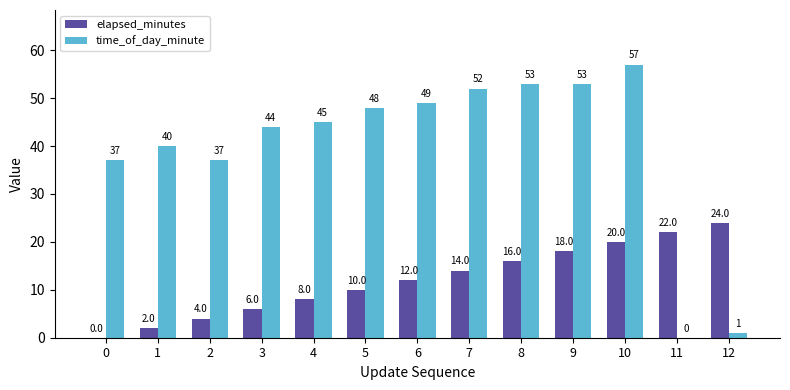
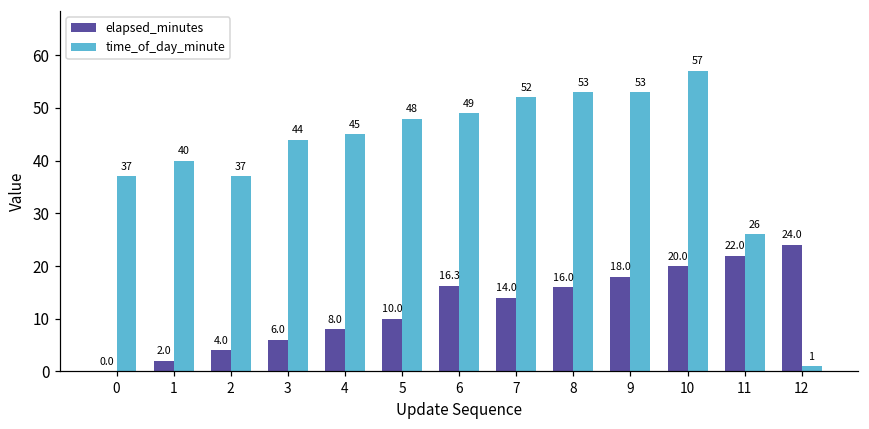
elapsed_minutes, 6: 12.0 -> 16.3
time_of_day_minute, 11: 0 -> 26
